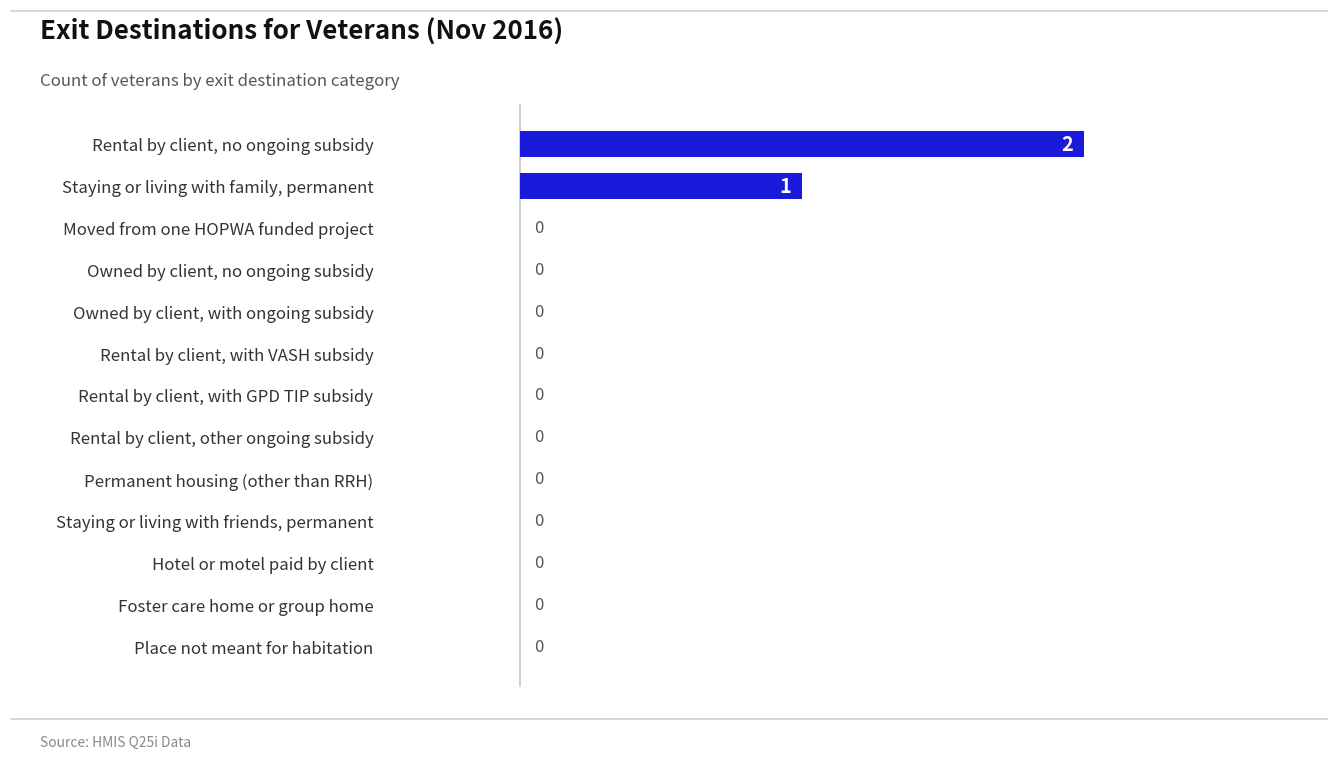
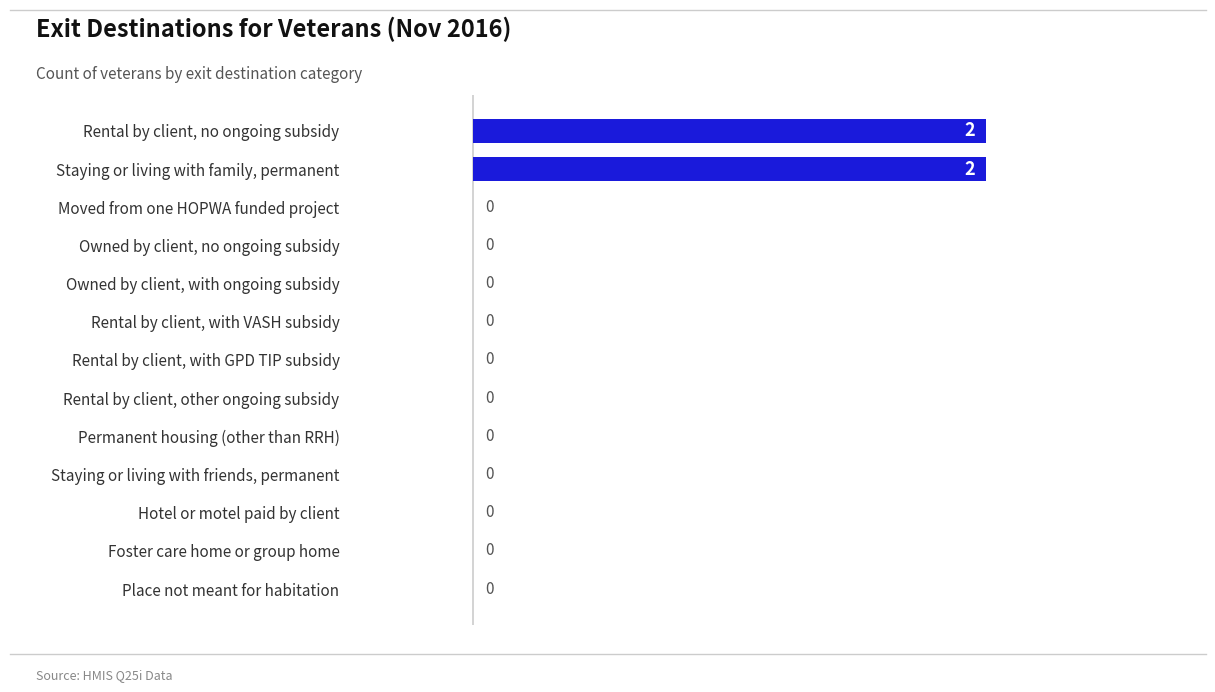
Staying or living with family, permanent: 1 -> 2
